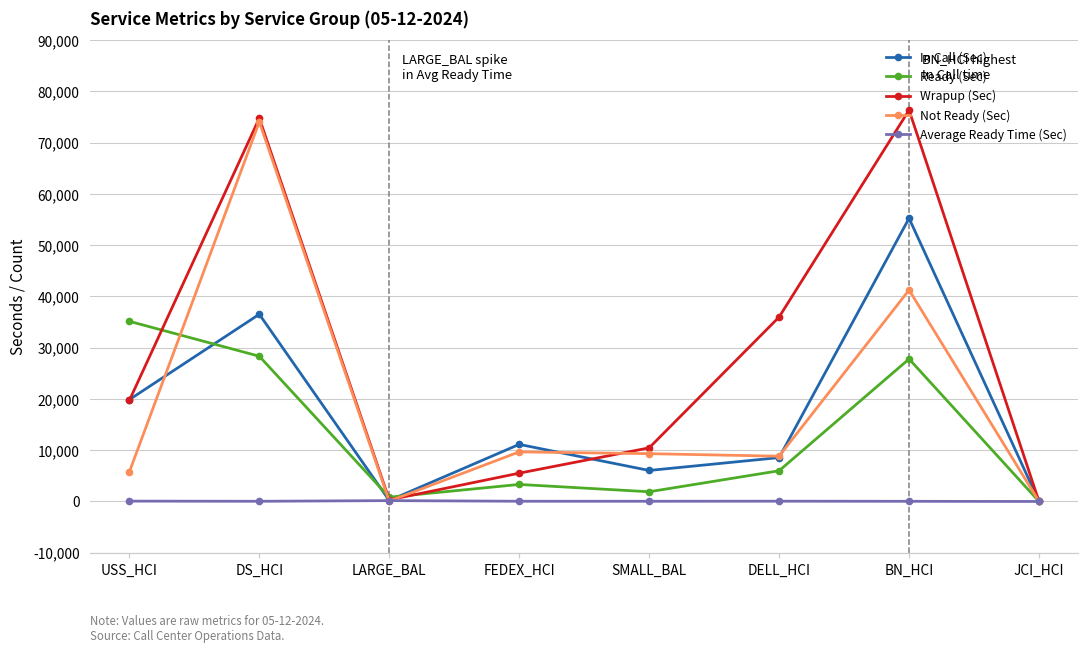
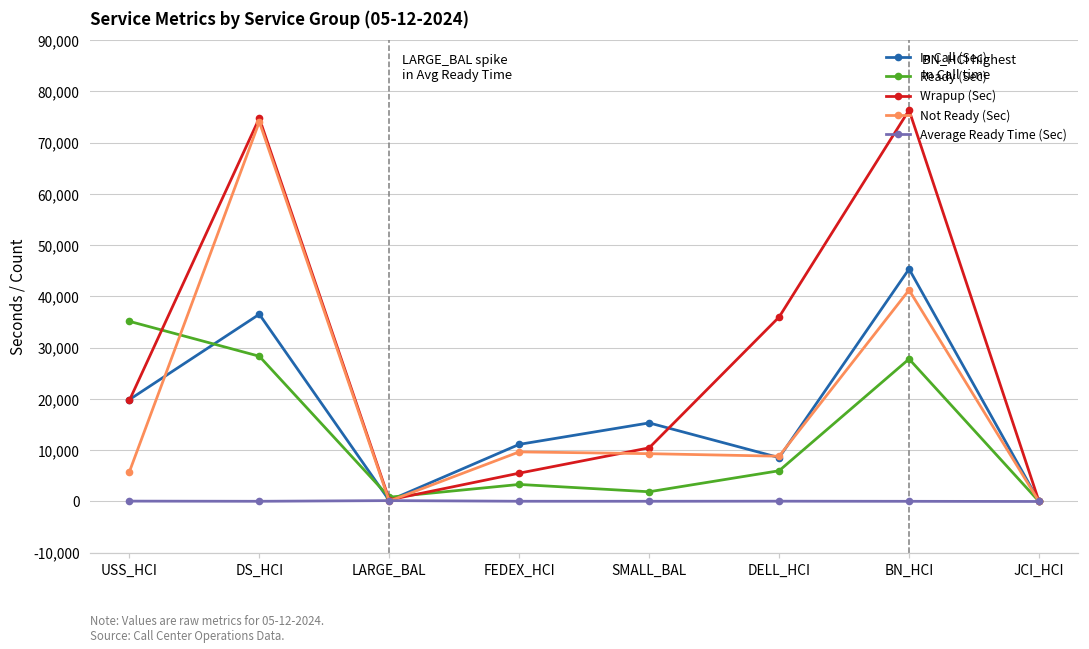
In Call (Sec), SMALL_BAL: 6,000 -> 15,000
In Call (Sec), BN_HCI: 55,000 -> 45,000
